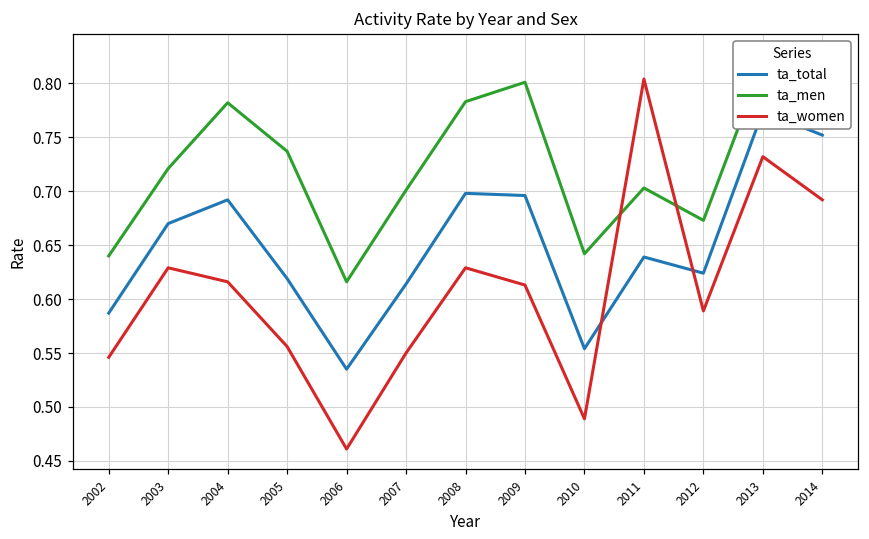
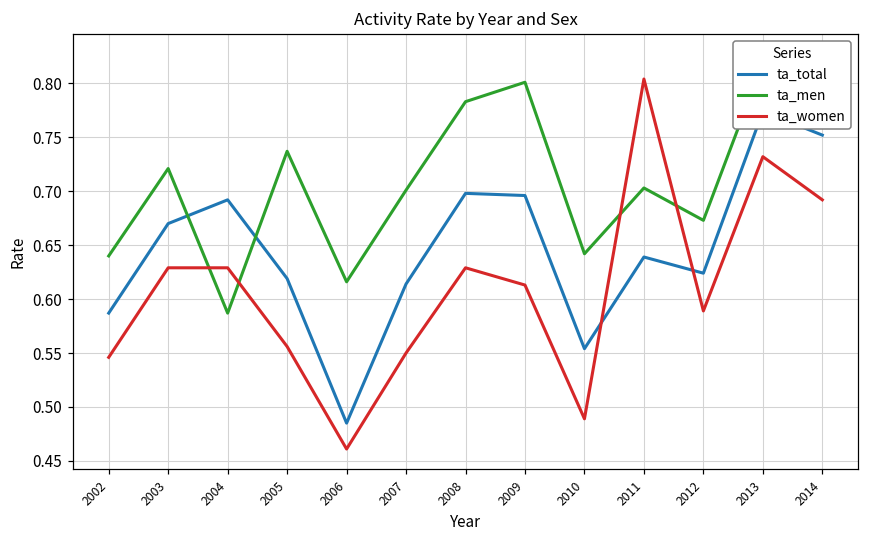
ta_men, 2004: 0.78 -> 0.59
ta_women, 2004: 0.62 -> 0.63
ta_total, 2006: 0.54 -> 0.49
